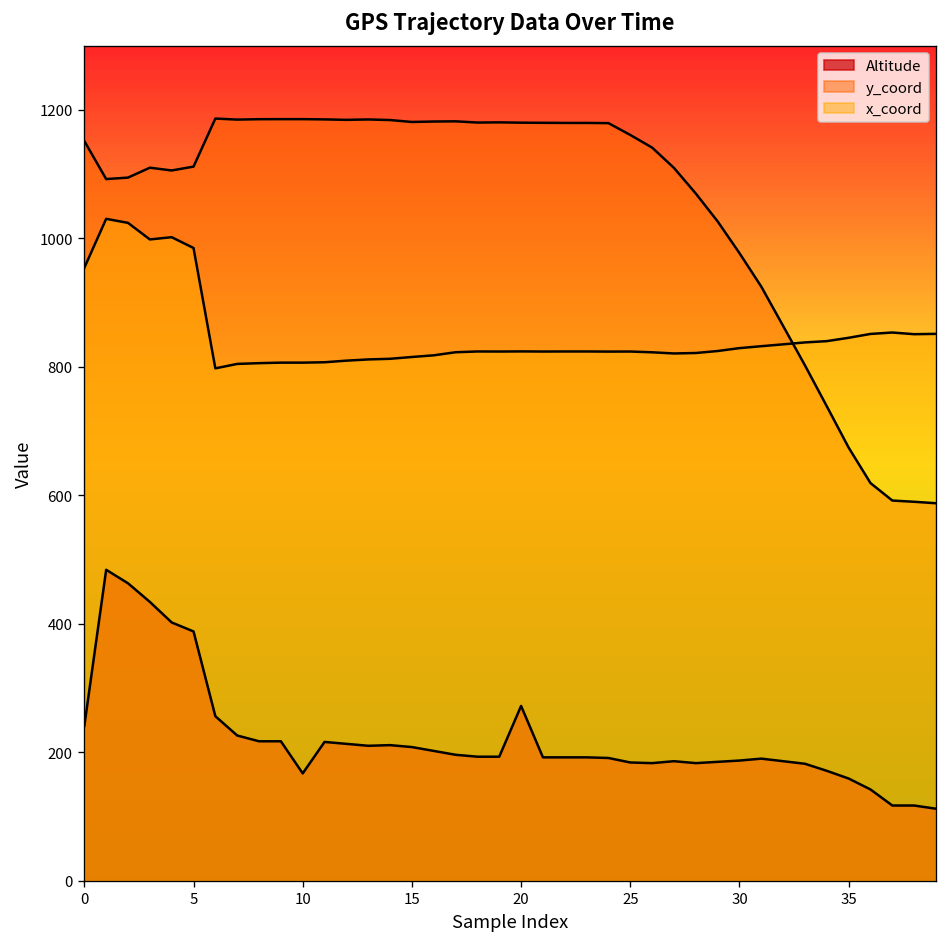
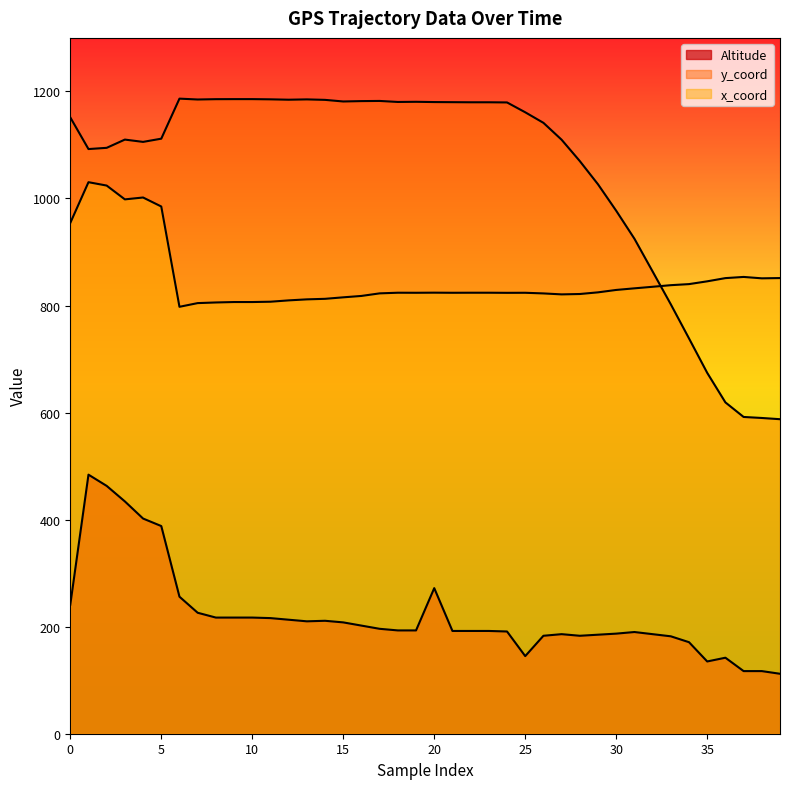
Altitude, 10: 170 -> 220
Altitude, 25: 180 -> 150
Altitude, 35: 160 -> 140
